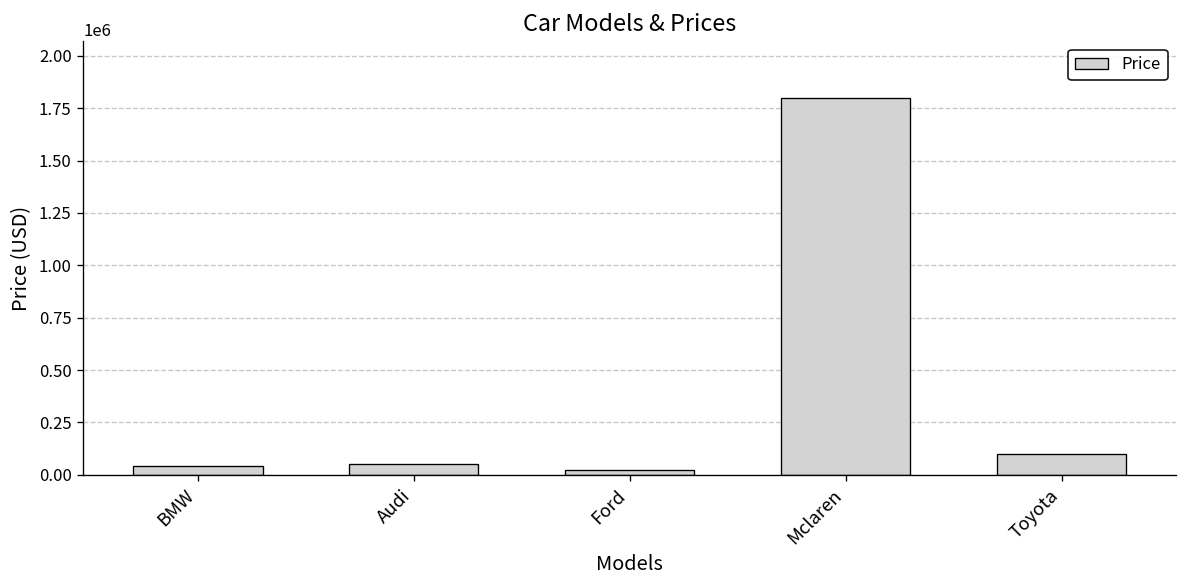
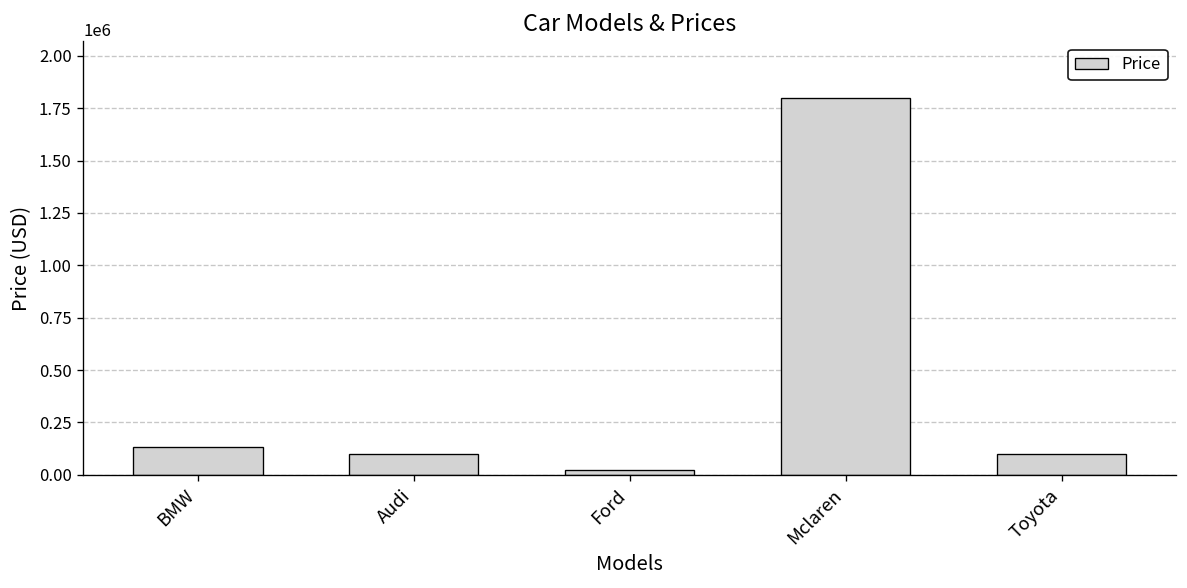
BMW: 40000 -> 130000
Audi: 50000 -> 100000
